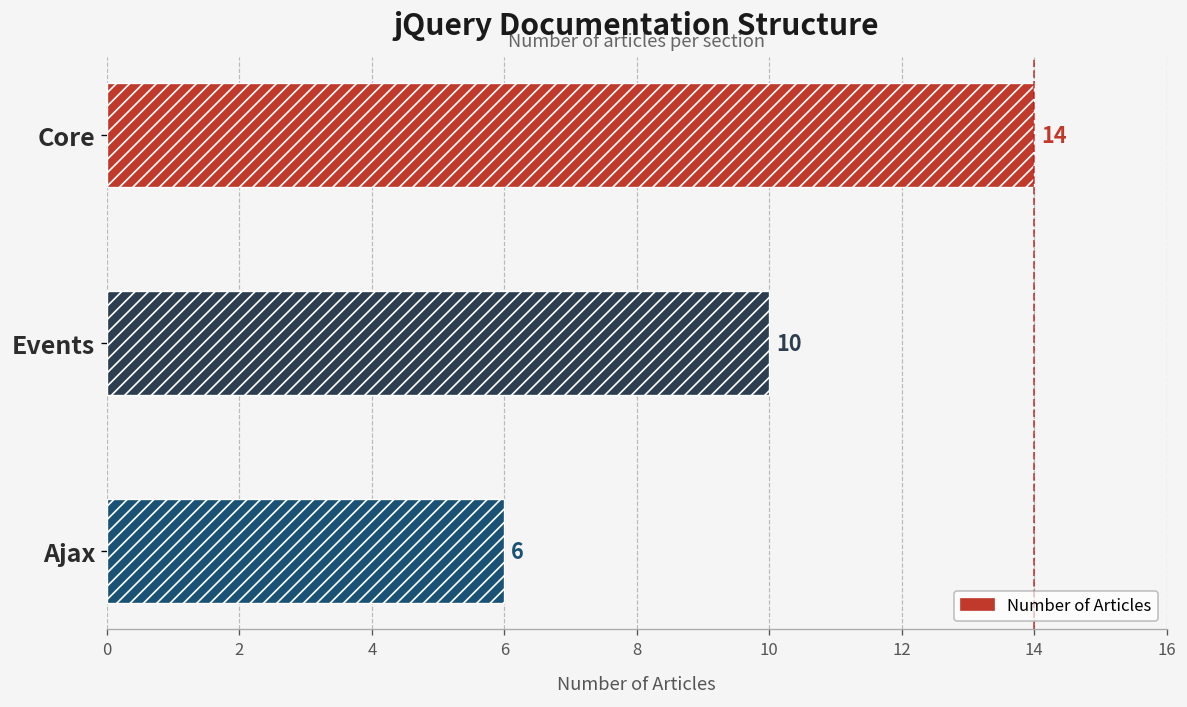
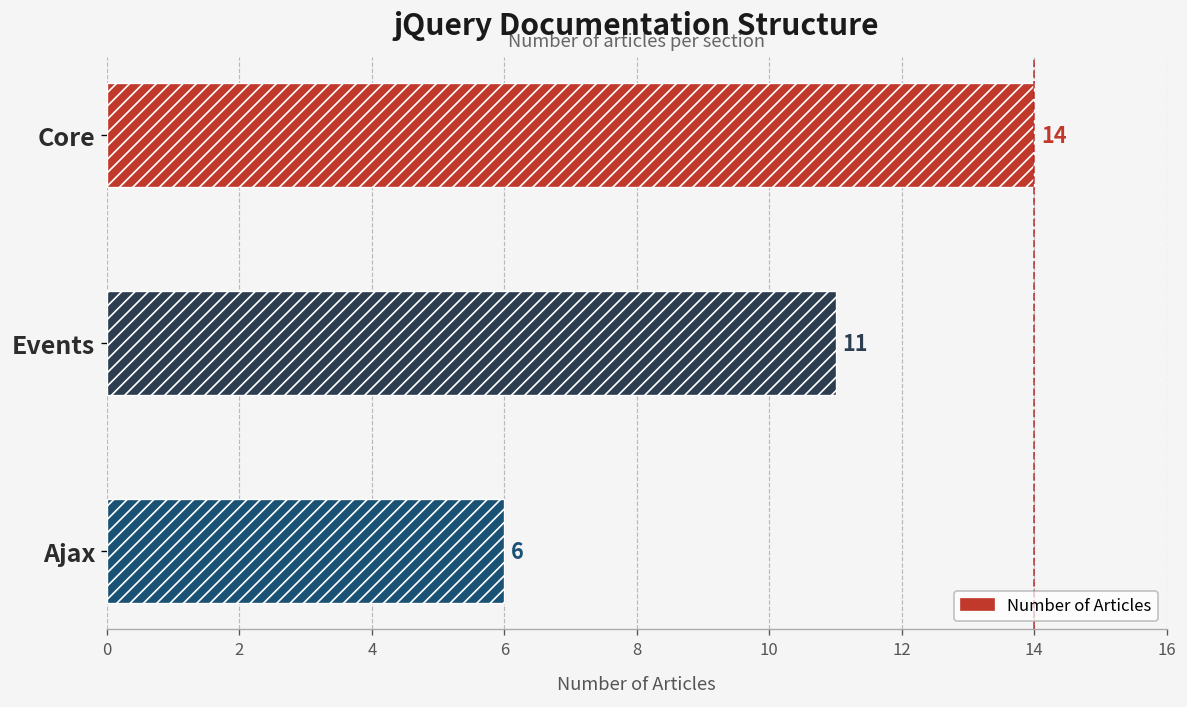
Events: 10 -> 11
